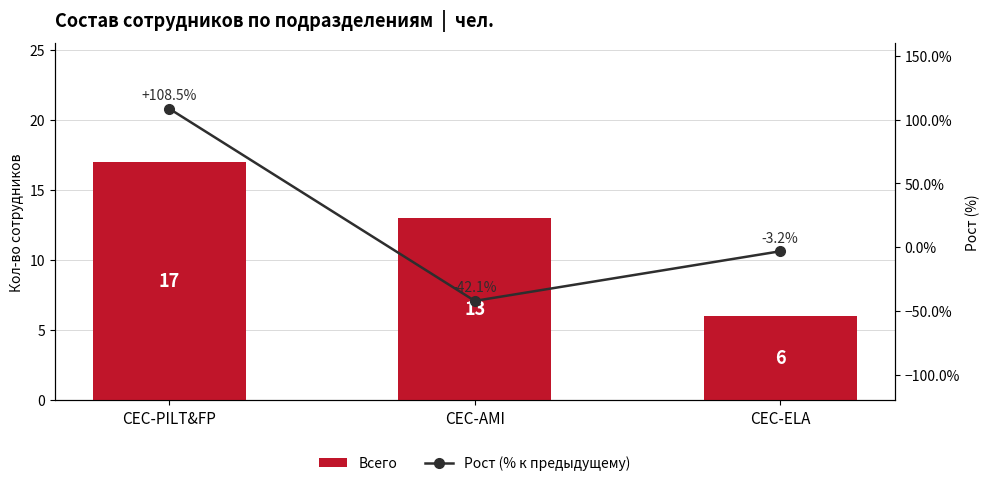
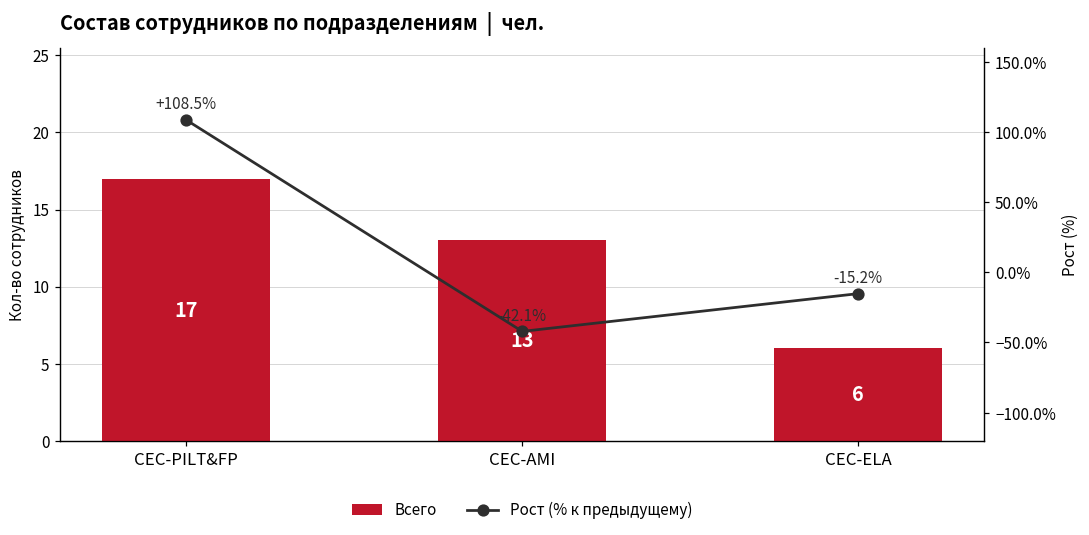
Рост (% к предыдущему), CEC-ELA: -3.2% -> -15.2%
